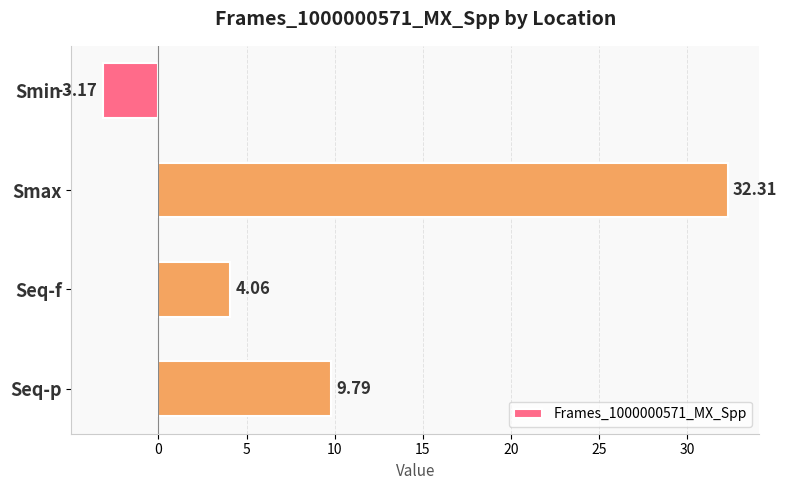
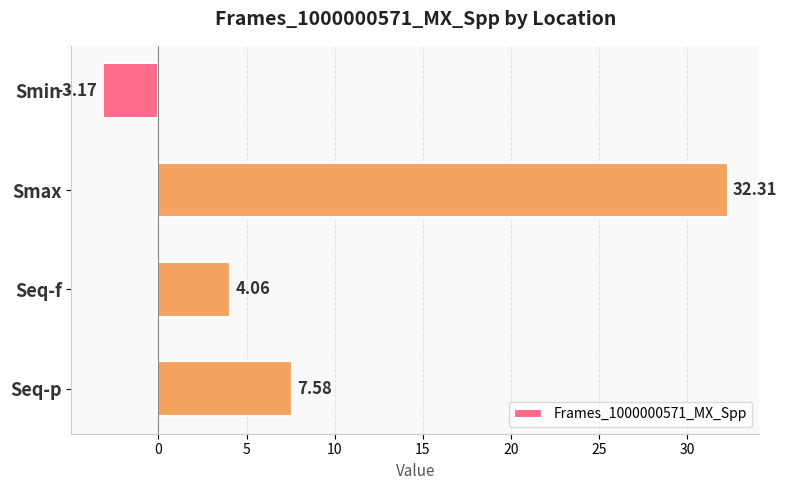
Seq-p: 9.79 -> 7.58
